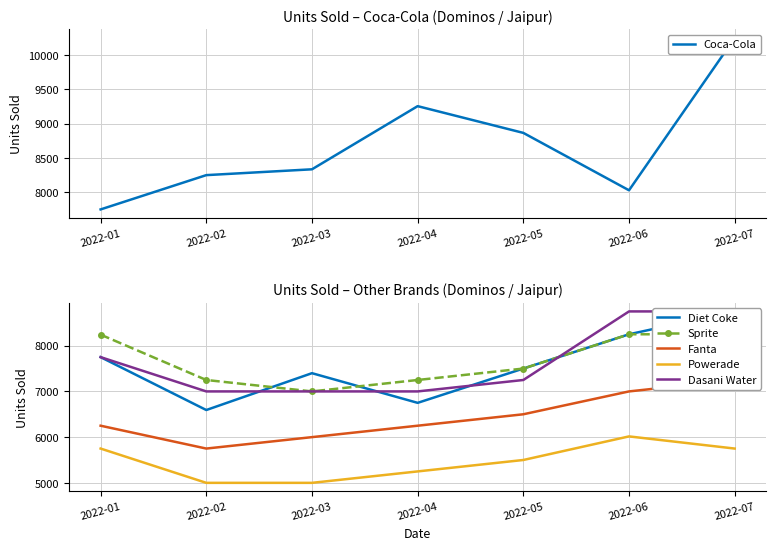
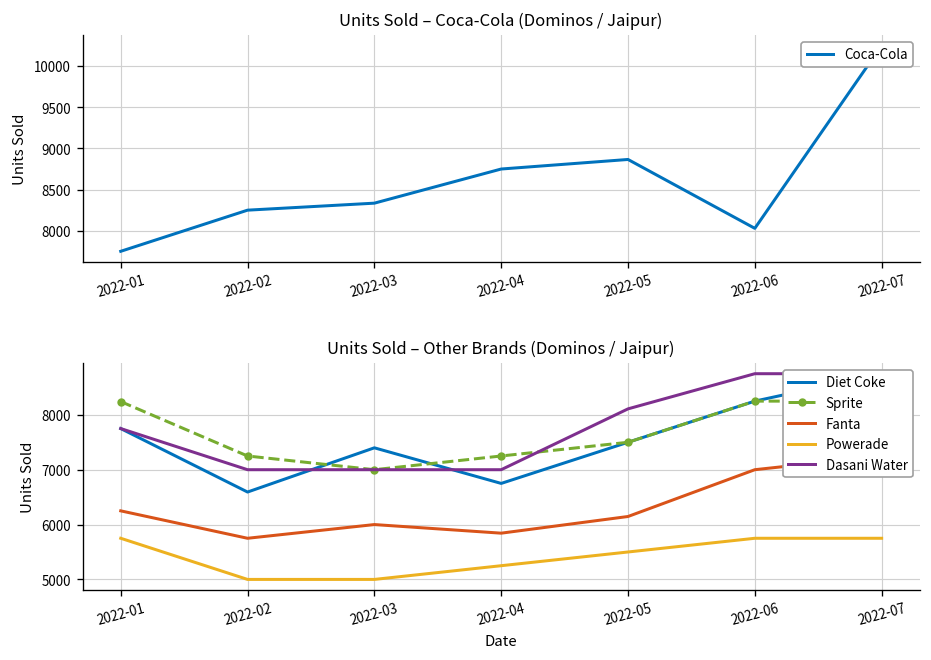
Units Sold – Coca-Cola (Dominos / Jaipur), 2022-04: 9300 -> 8800
Units Sold – Other Brands (Dominos / Jaipur), Fanta, 2022-04: 6300 -> 5800
Units Sold – Other Brands (Dominos / Jaipur), Fanta, 2022-05: 6500 -> 6100
Units Sold – Other Brands (Dominos / Jaipur), Dasani Water, 2022-05: 7300 -> 8100
Units Sold – Other Brands (Dominos / Jaipur), Powerade, 2022-06: 6000 -> 5800
